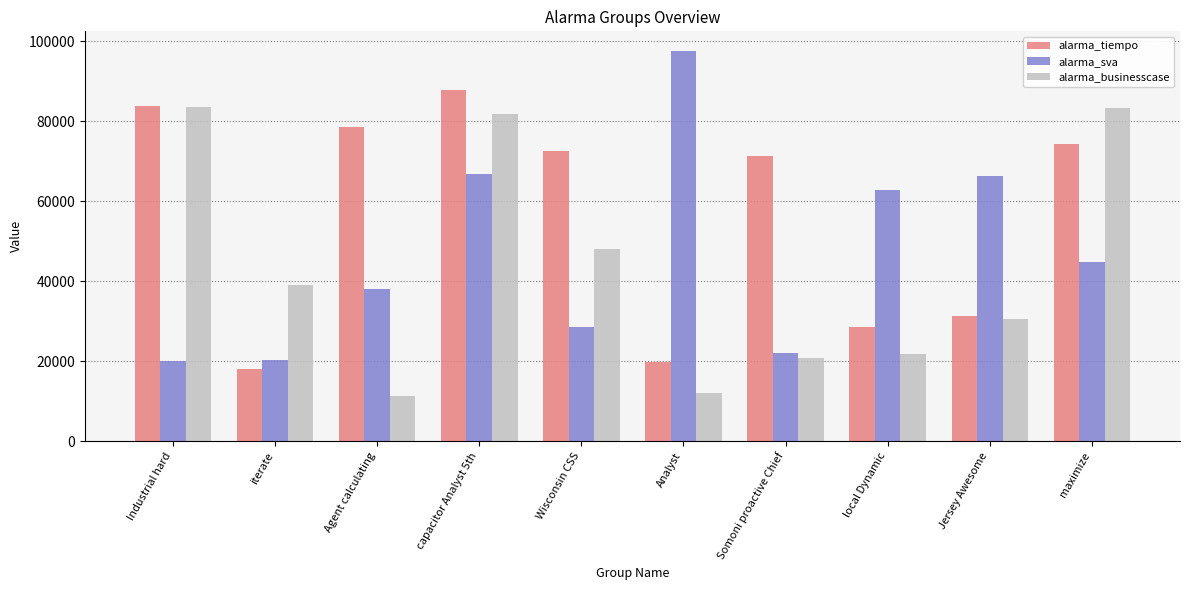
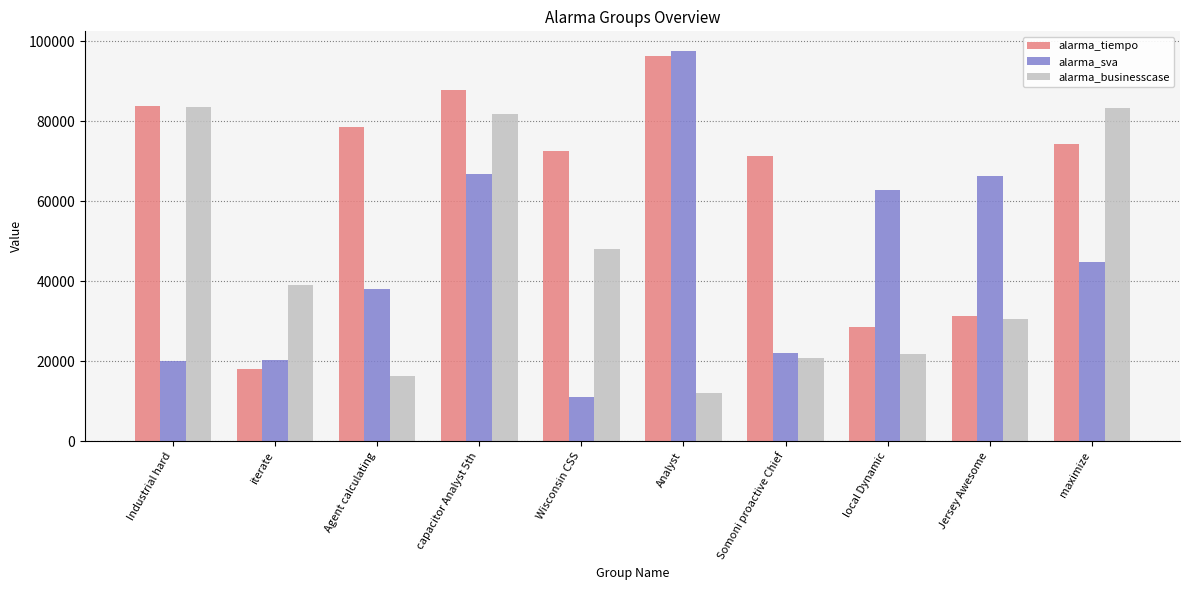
alarma_businesscase, Agent calculating: 11000 -> 16000
alarma_sva, Wisconsin CSS: 28000 -> 11000
alarma_tiempo, Analyst: 20000 -> 96000
